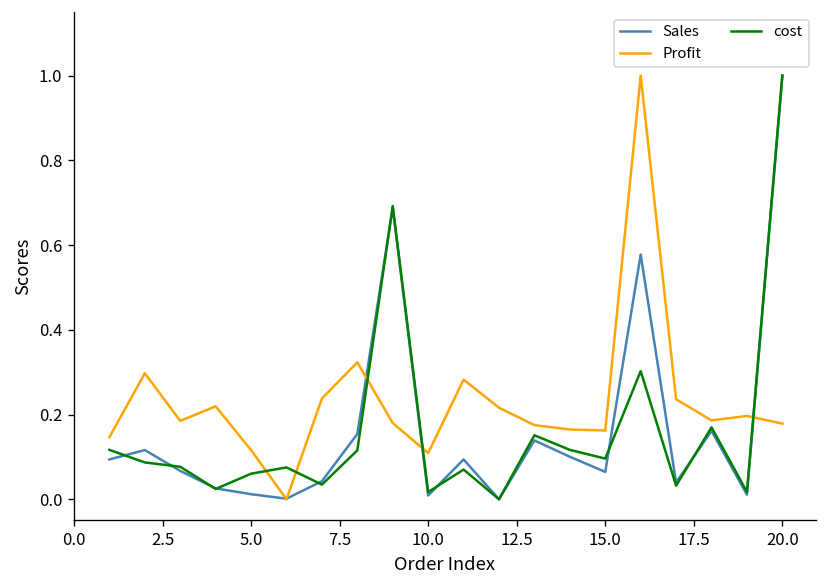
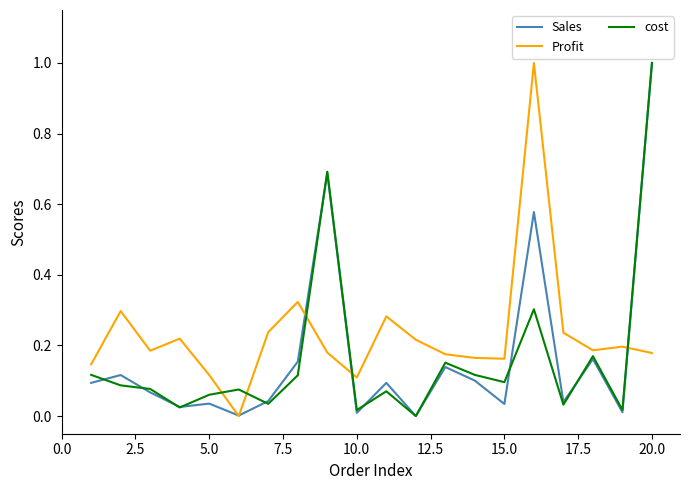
Sales, 5.0: 0.01 -> 0.04
Sales, 15.0: 0.06 -> 0.03
